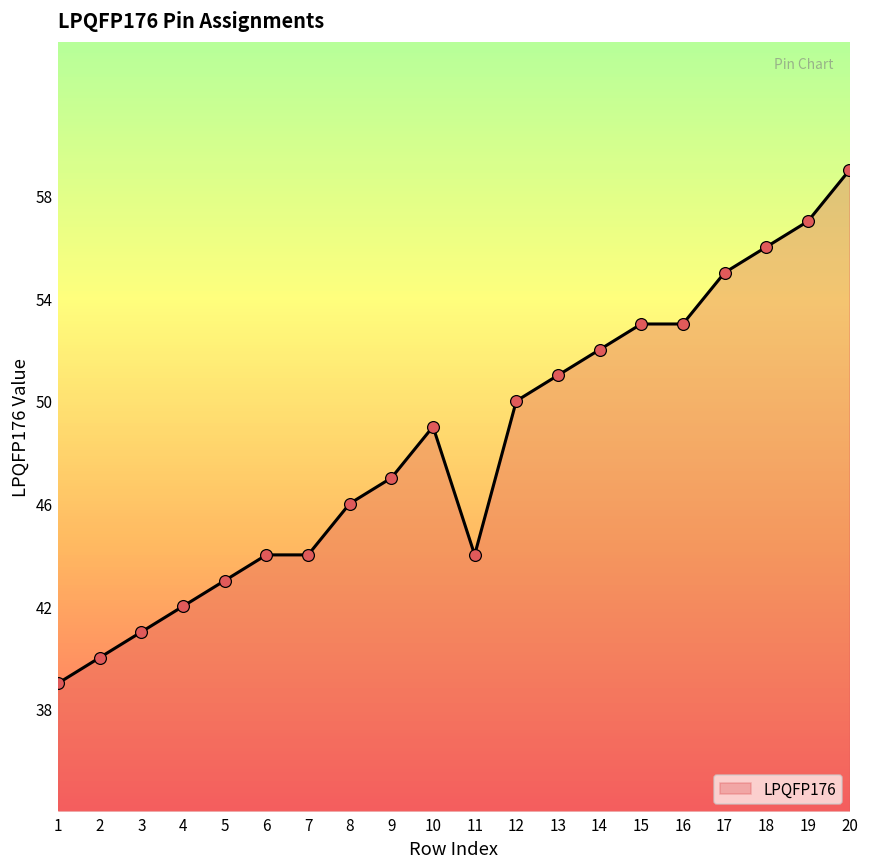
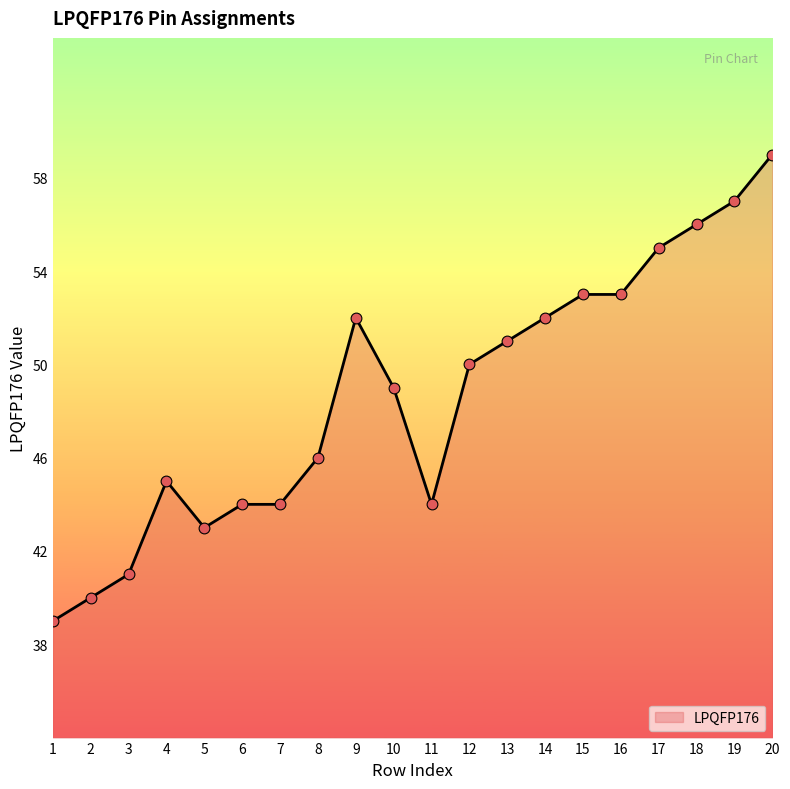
4: 42 -> 45
9: 47 -> 52
